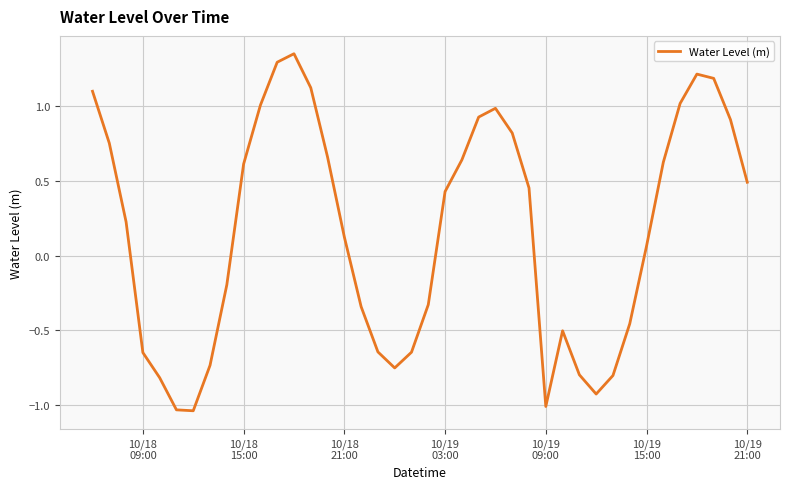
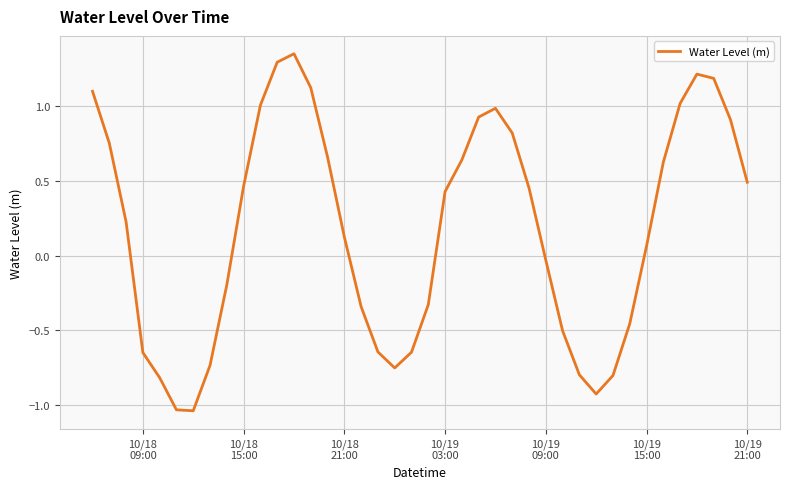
10/18 15:00: 0.61 -> 0.47
10/19 09:00: -1.01 -> -0.03
